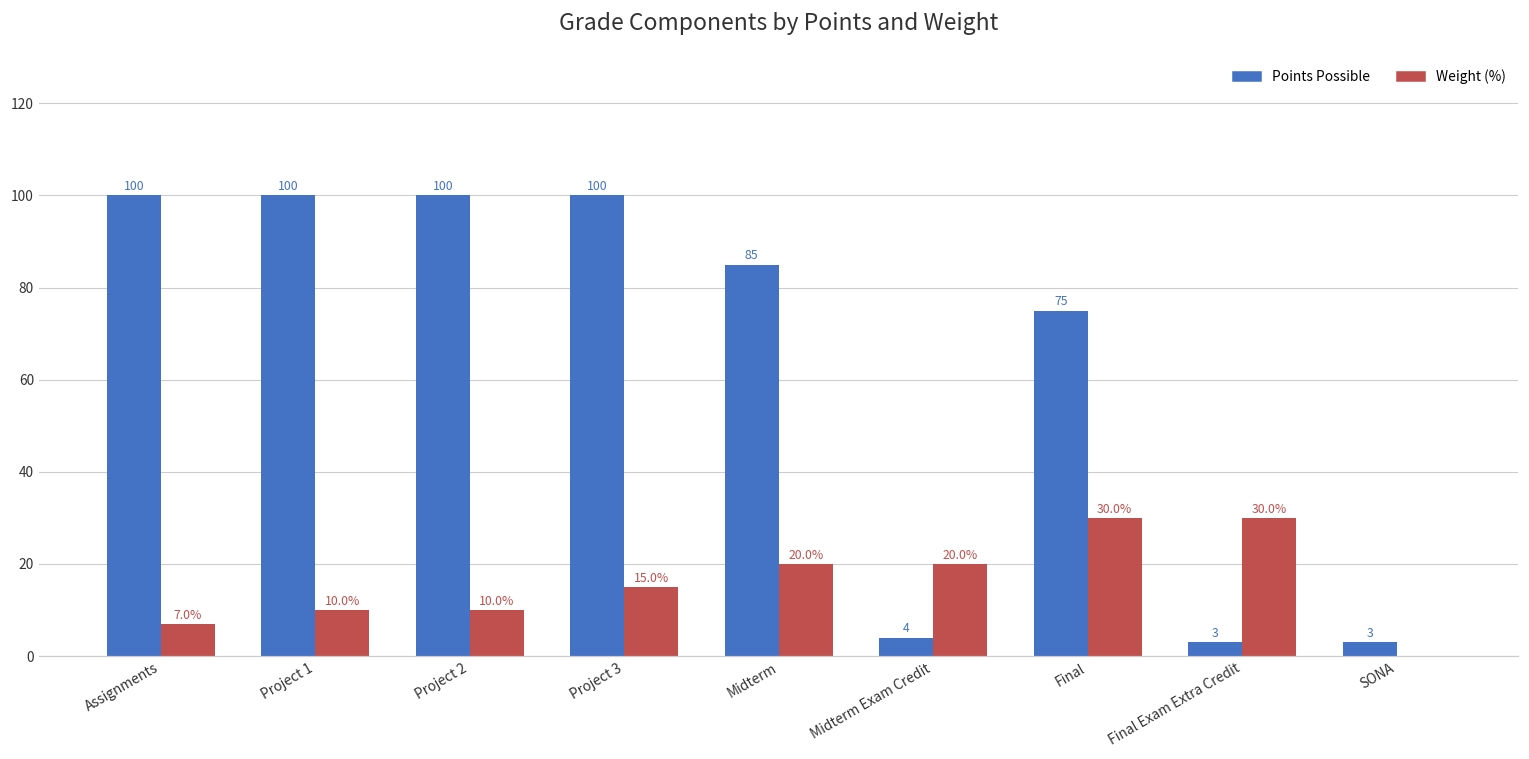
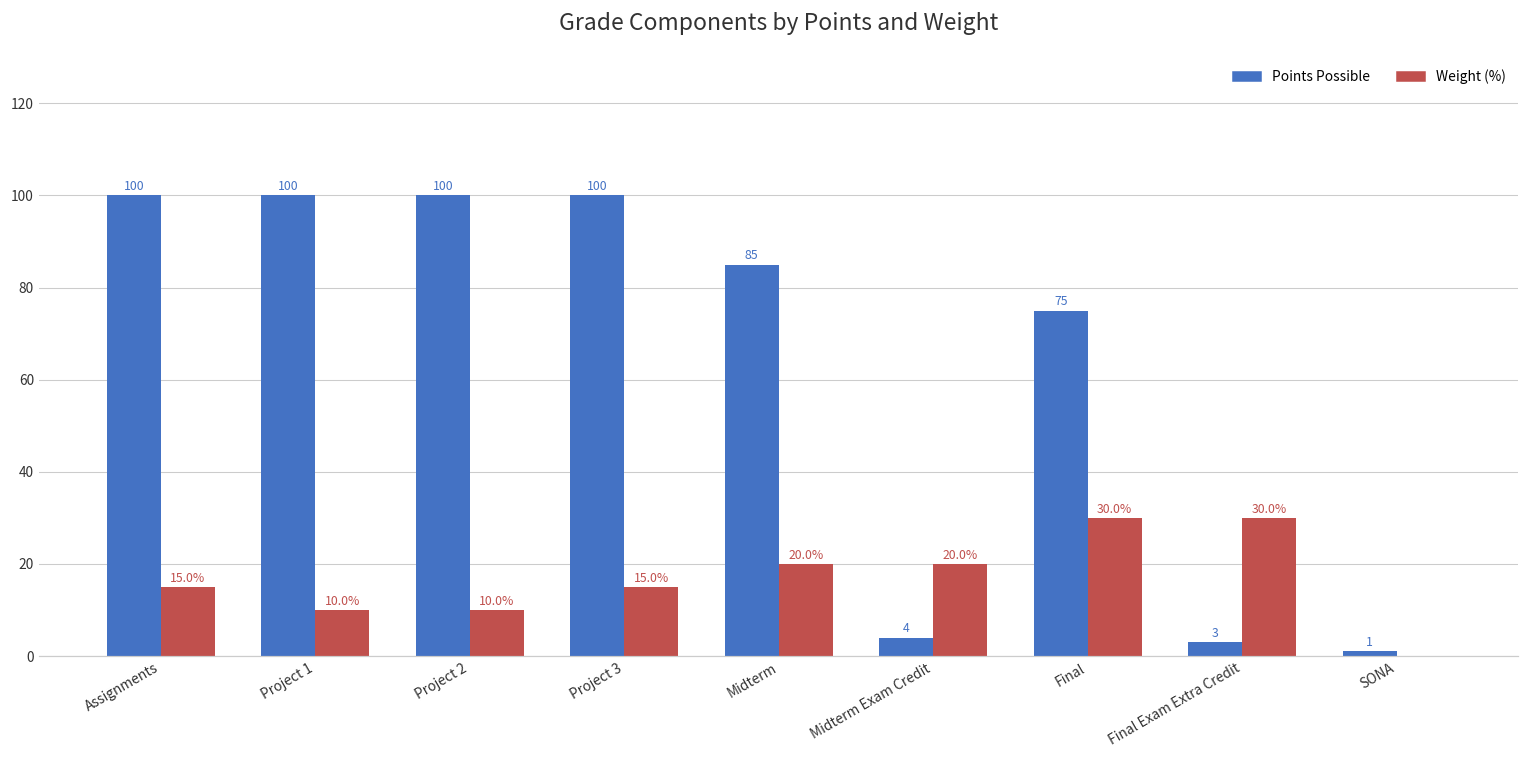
Weight (%), Assignments: 7.0% -> 15.0%
Points Possible, SONA: 3 -> 1
